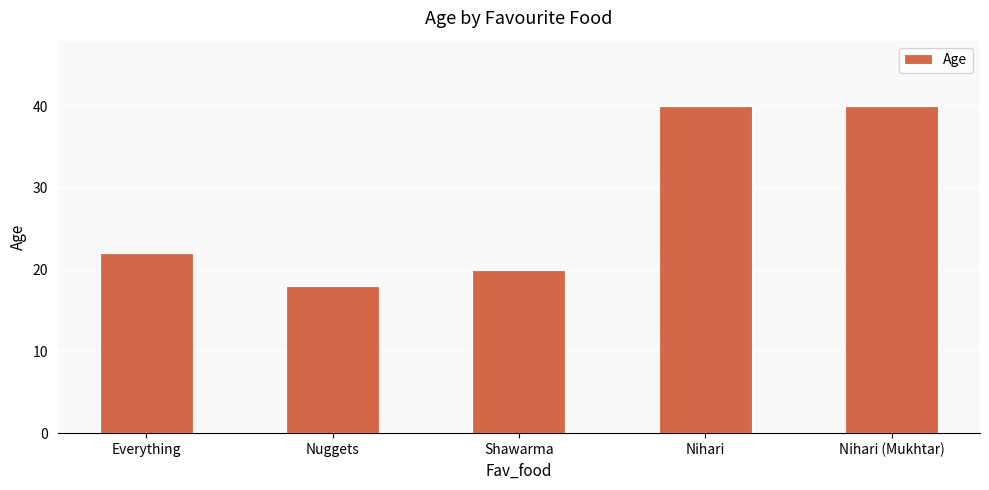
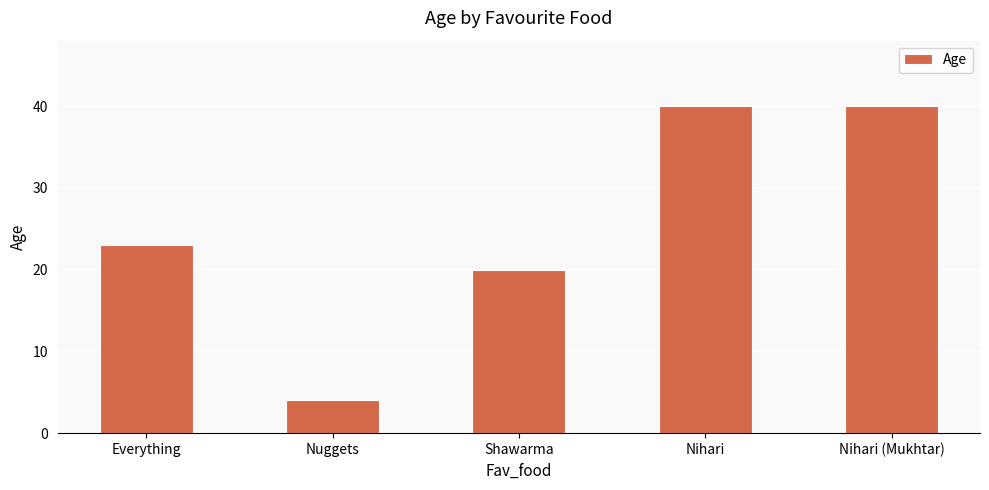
Everything: 22 -> 23
Nuggets: 18 -> 4
